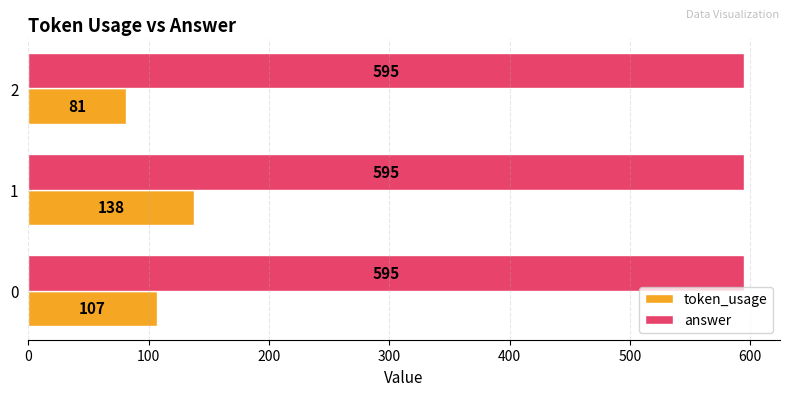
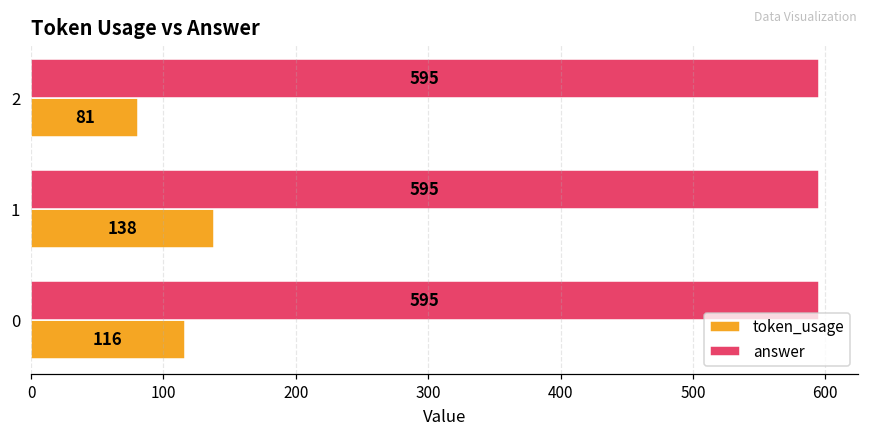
token_usage, 0: 107 -> 116
